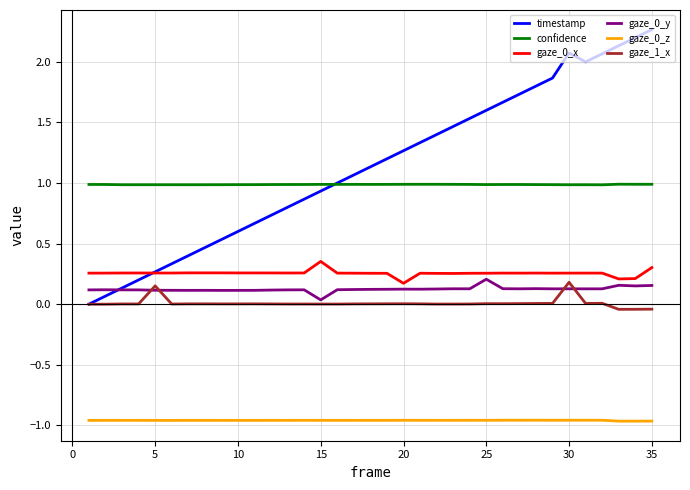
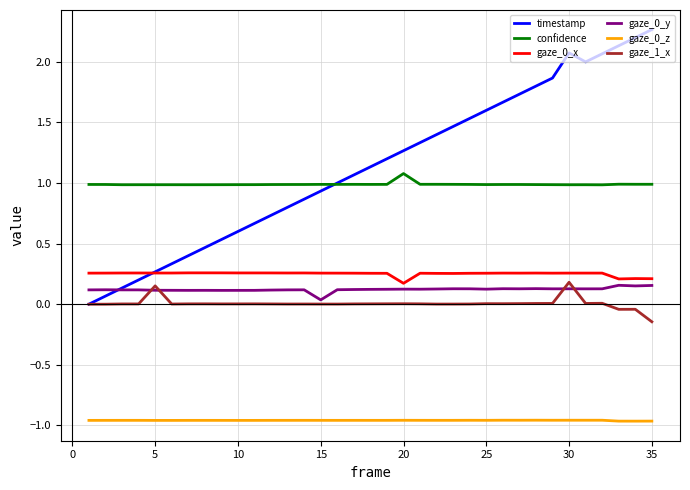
gaze_0_x, 15: 0.35 -> 0.26
confidence, 20: 0.99 -> 1.08
gaze_0_y, 25: 0.21 -> 0.12
gaze_0_x, 35: 0.30 -> 0.21
gaze_1_x, 35: -0.04 -> -0.15
